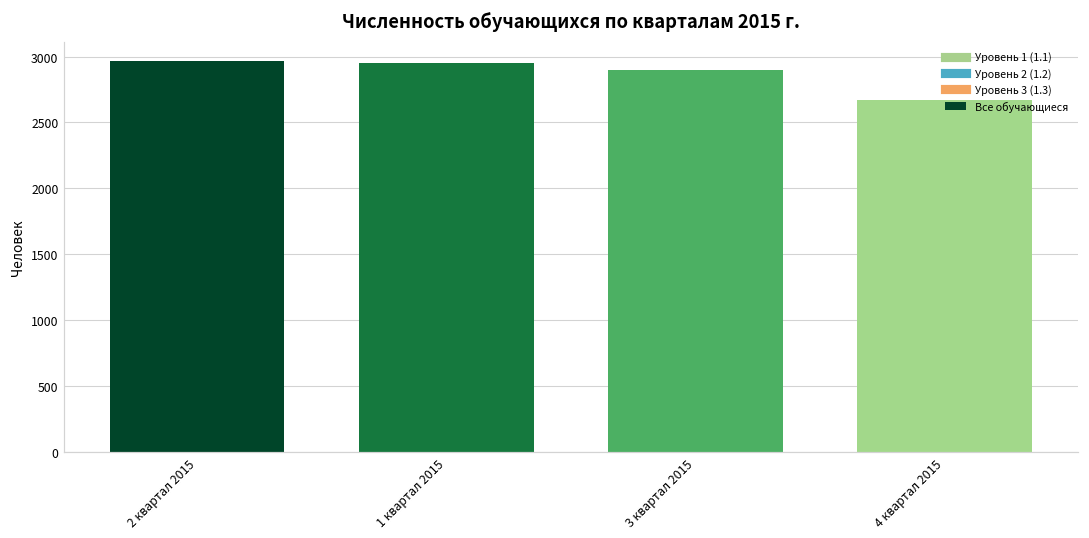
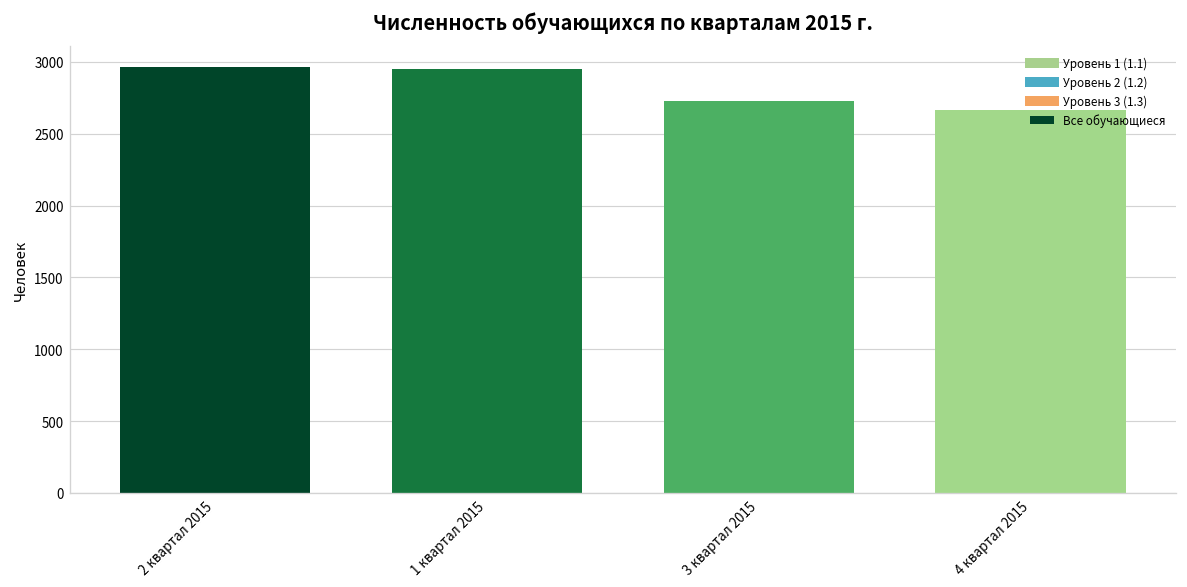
3 квартал 2015: 2900 -> 2730
